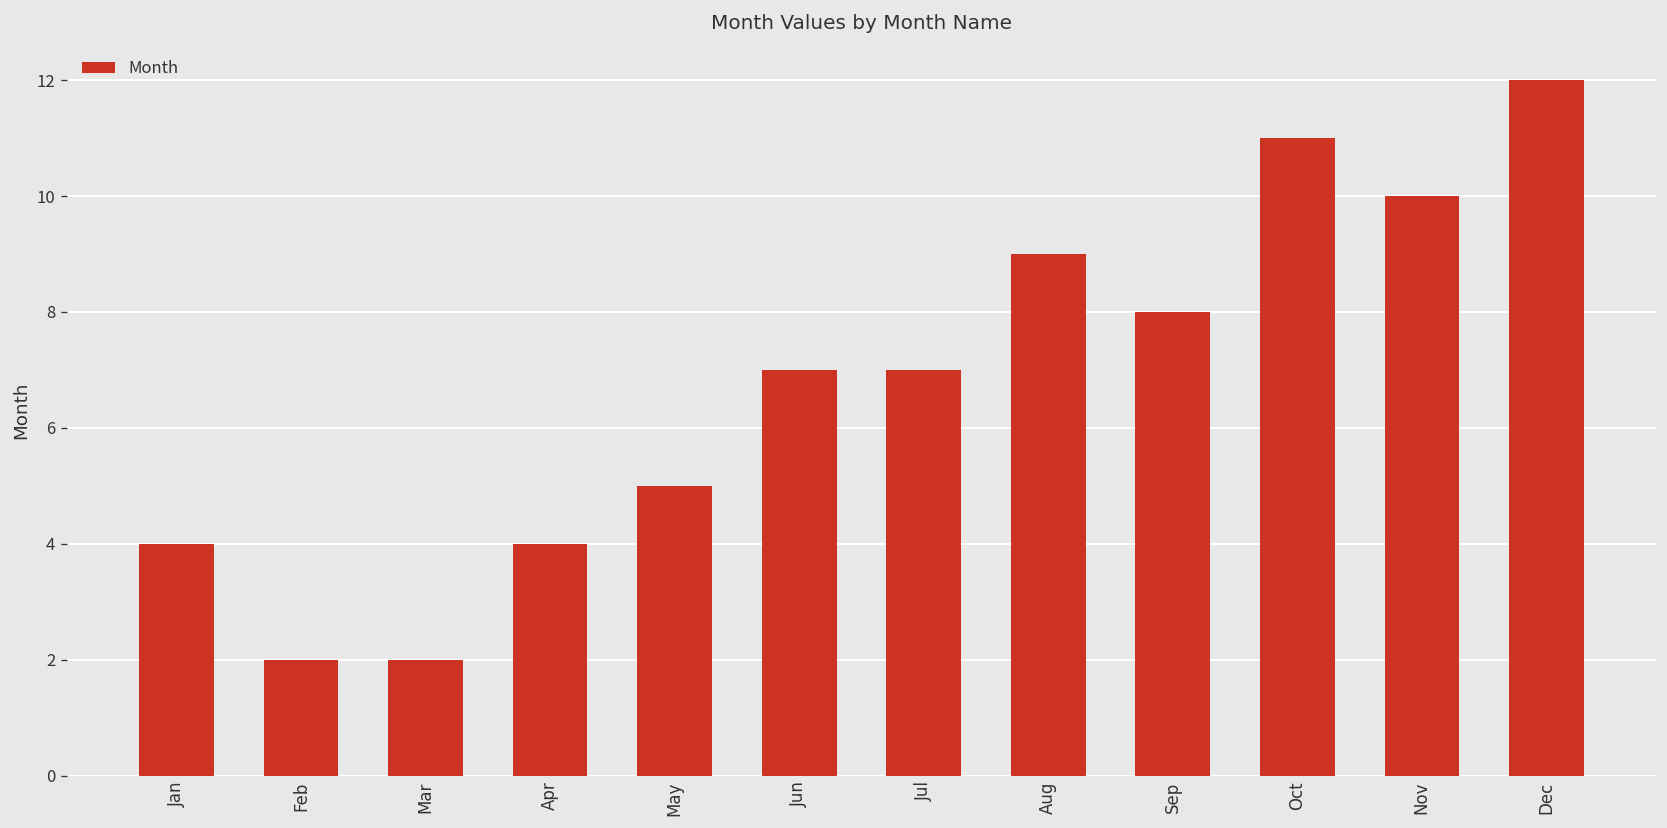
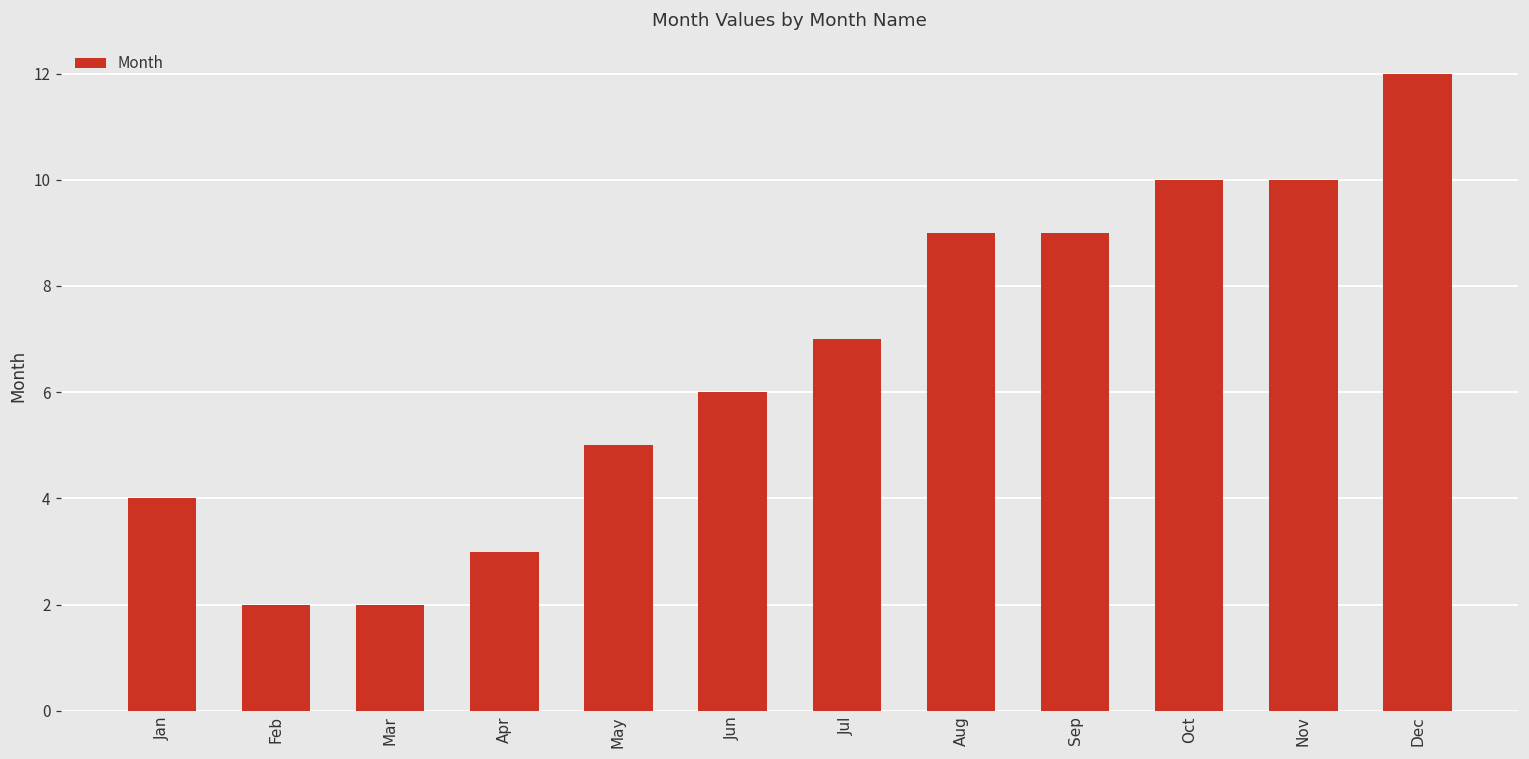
Apr: 4 -> 3
Jun: 7 -> 6
Sep: 8 -> 9
Oct: 11 -> 10
